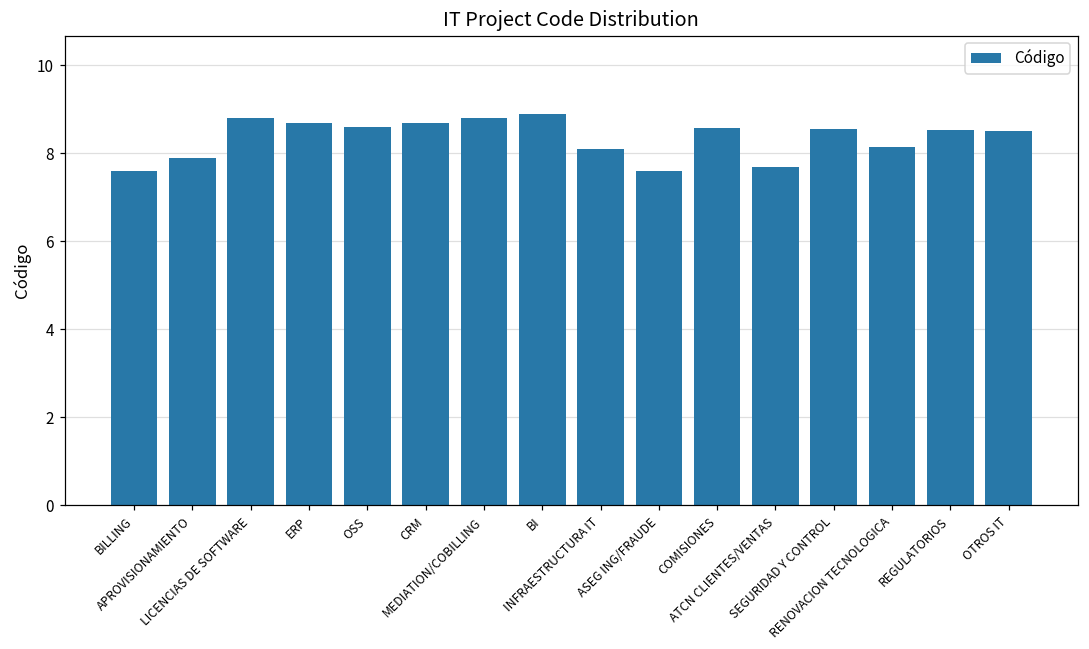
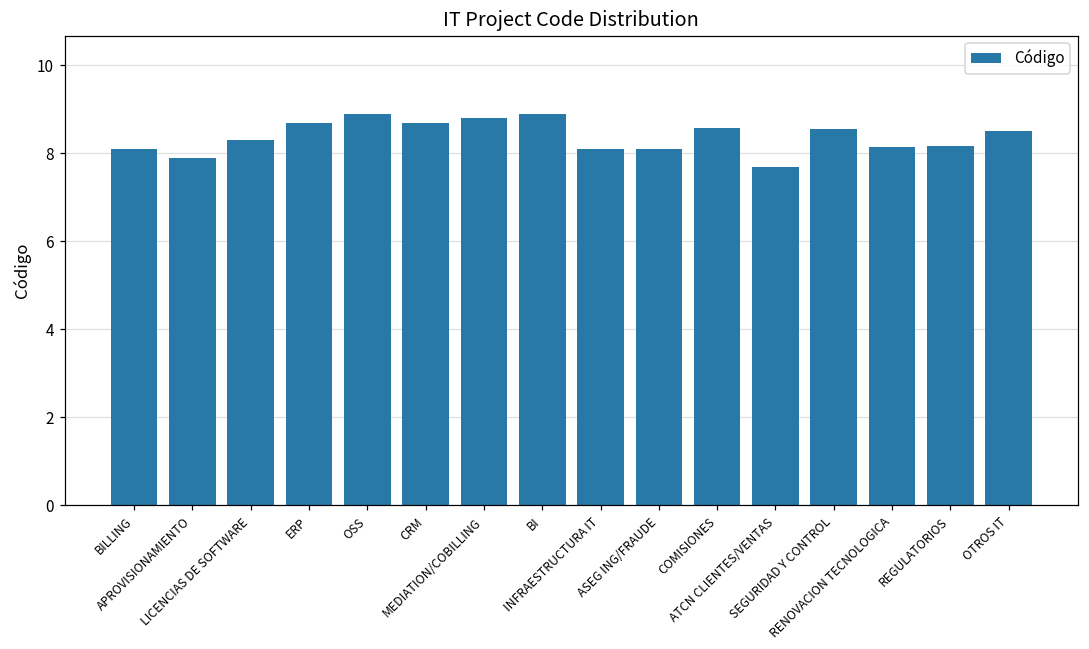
BILLING: 7.6 -> 8.1
LICENCIAS DE SOFTWARE: 8.8 -> 8.3
OSS: 8.6 -> 8.9
ASEG ING/FRAUDE: 7.6 -> 8.1
REGULATORIOS: 8.5 -> 8.2
